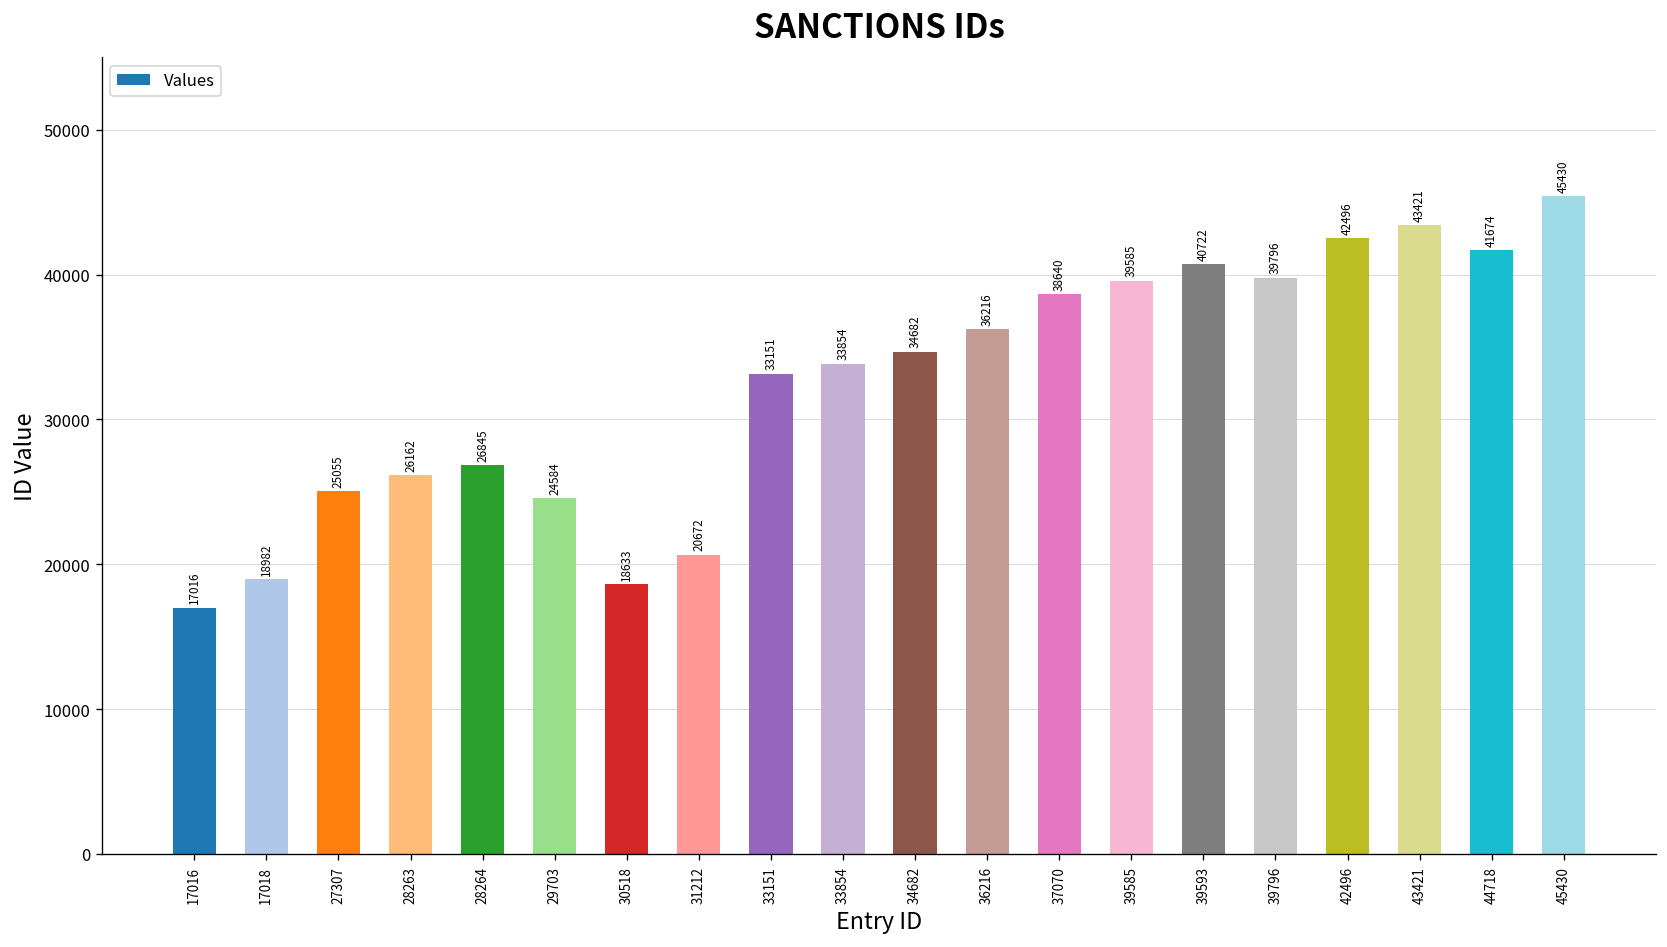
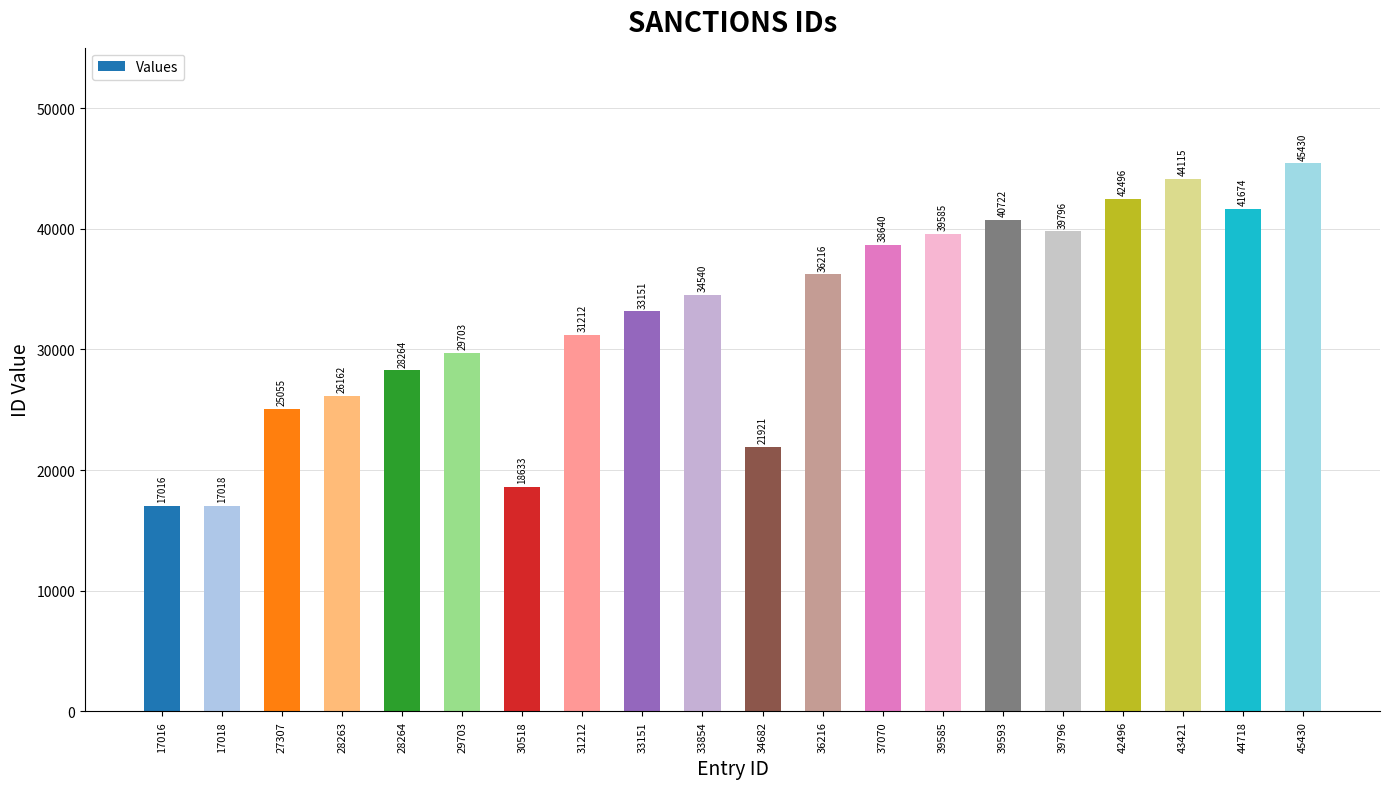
17018: 18982 -> 17018
28264: 26845 -> 28264
29703: 24584 -> 29703
31212: 20672 -> 31212
33854: 33854 -> 34540
34682: 34682 -> 21921
43421: 43421 -> 44115
